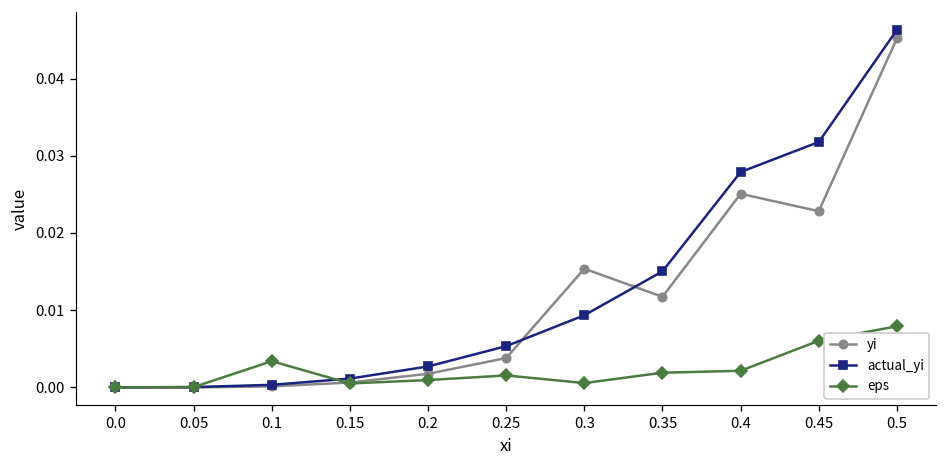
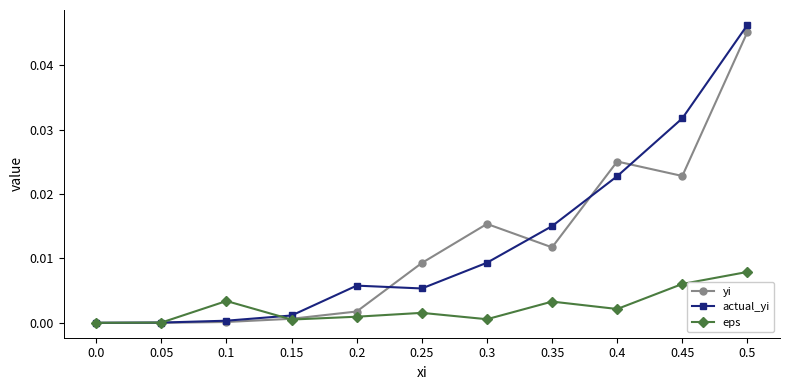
actual_yi, 0.2: 0.003 -> 0.006
yi, 0.25: 0.004 -> 0.009
eps, 0.35: 0.002 -> 0.003
actual_yi, 0.4: 0.028 -> 0.023
